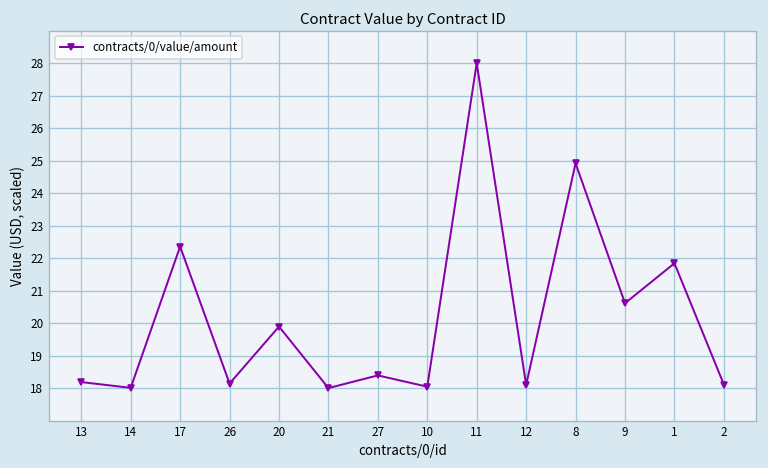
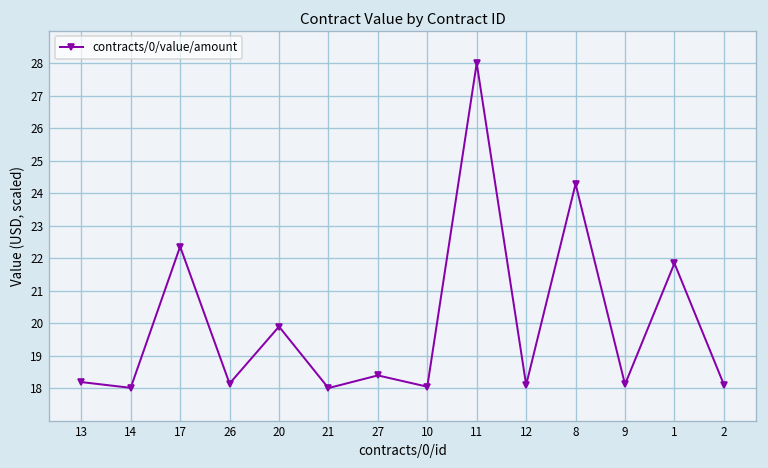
8: 24.9 -> 24.3
9: 20.6 -> 18.1
